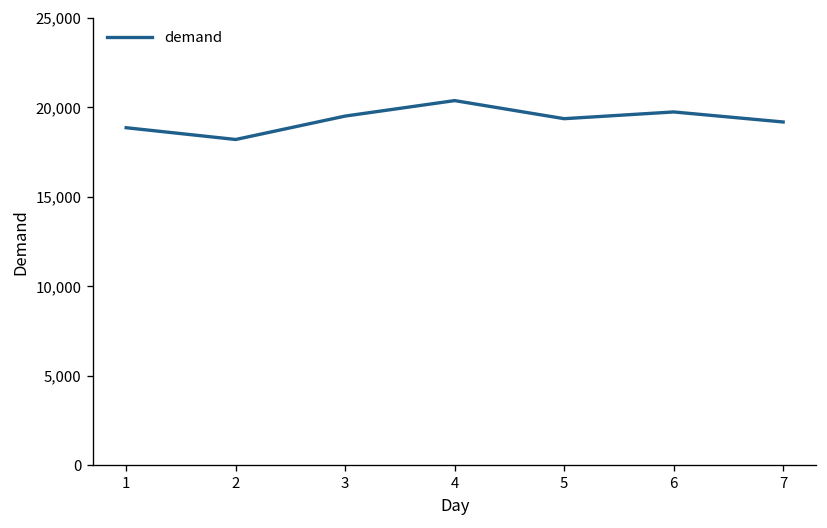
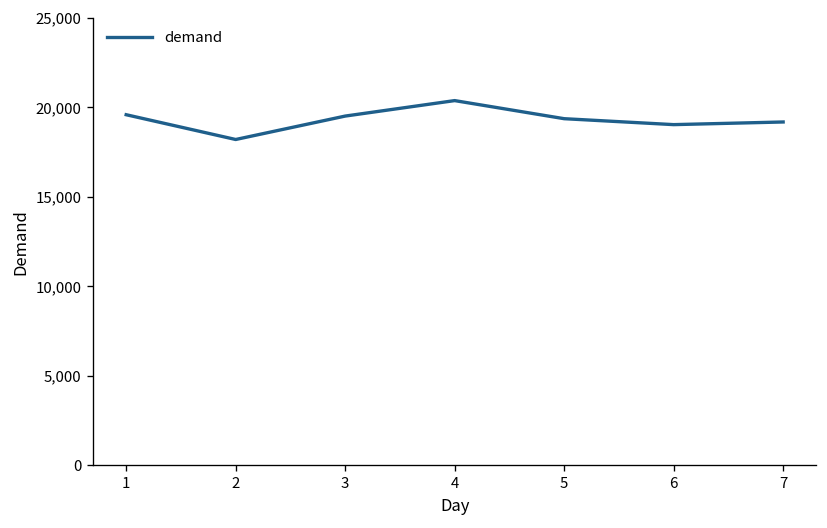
1: 18,900 -> 19,600
6: 19,700 -> 19,000
